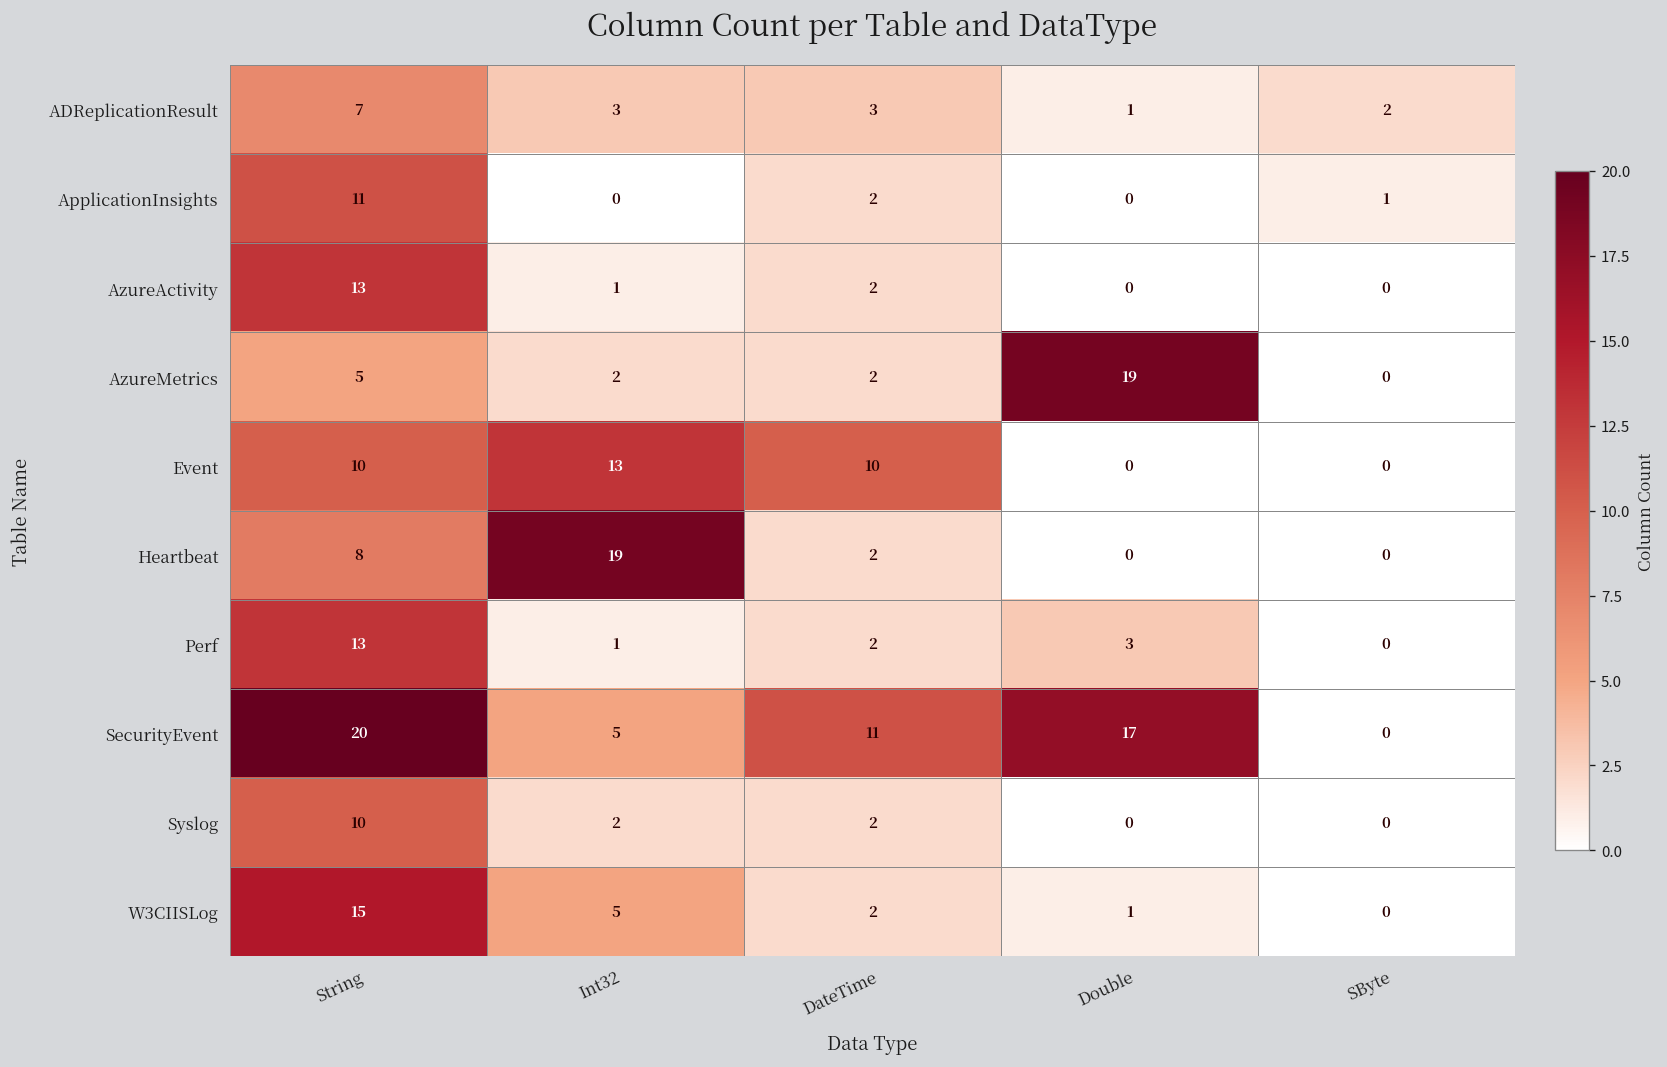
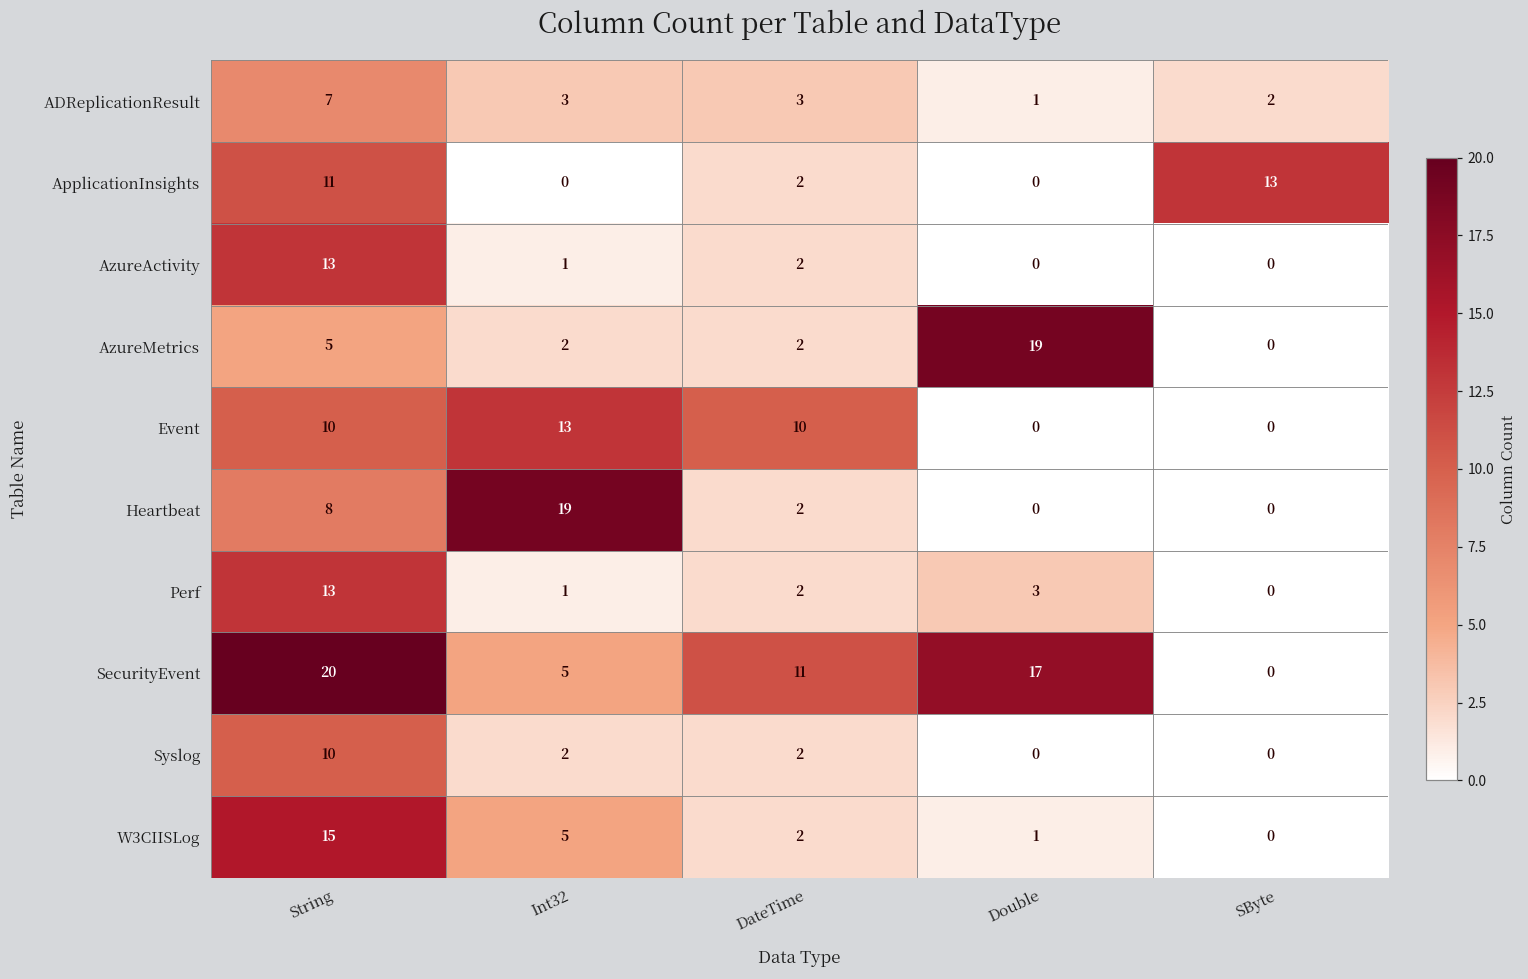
ApplicationInsights, SByte: 1 -> 13
